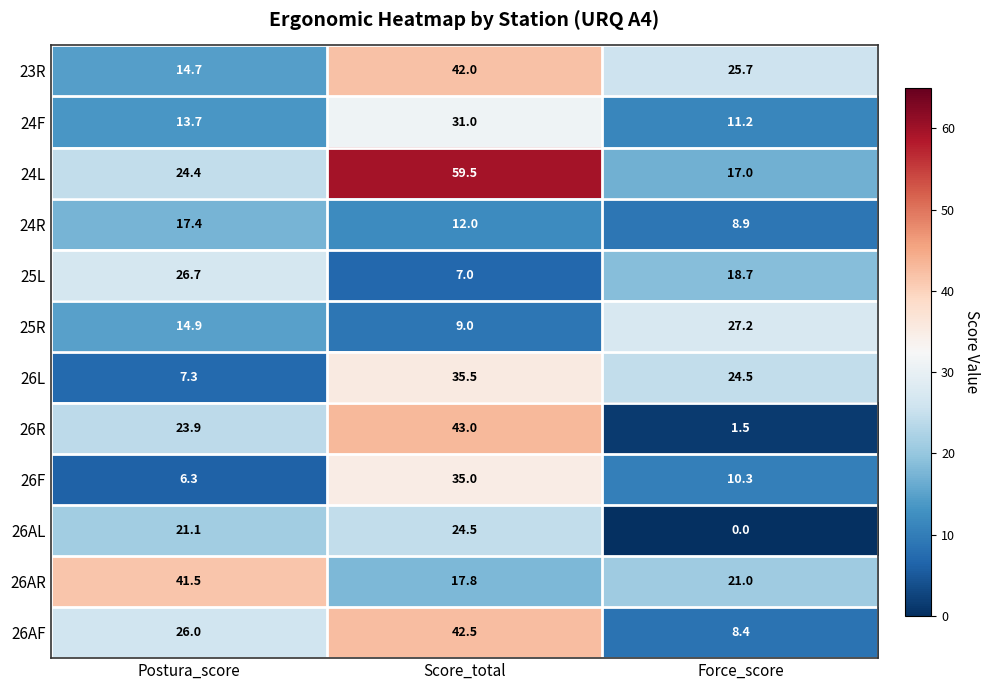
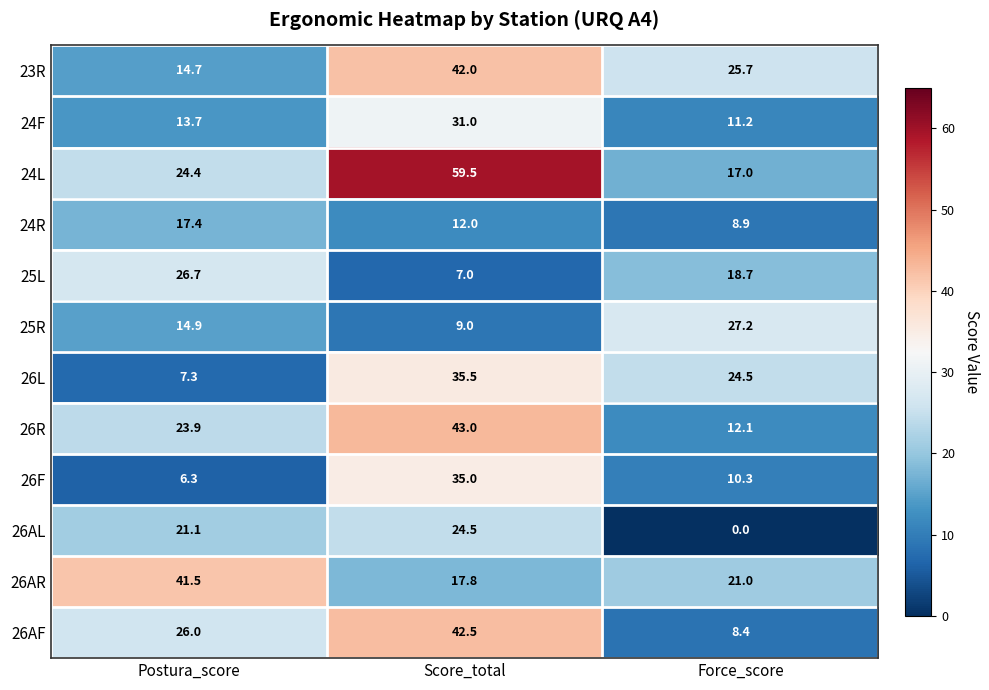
26R, Force_score: 1.5 -> 12.1
